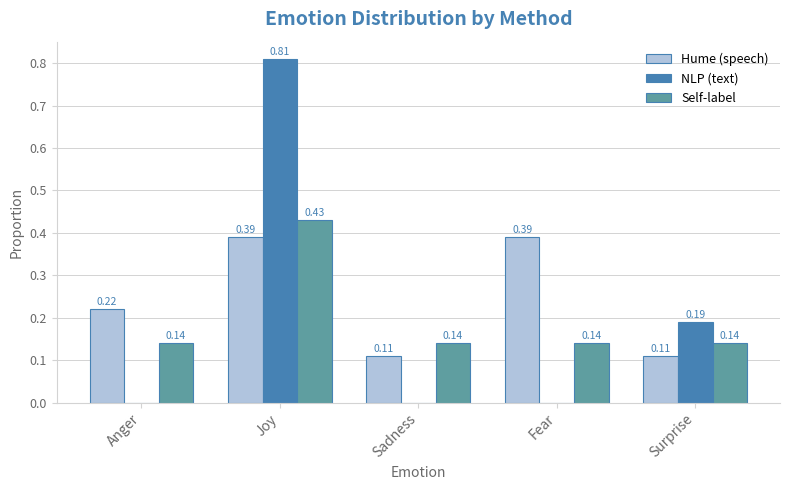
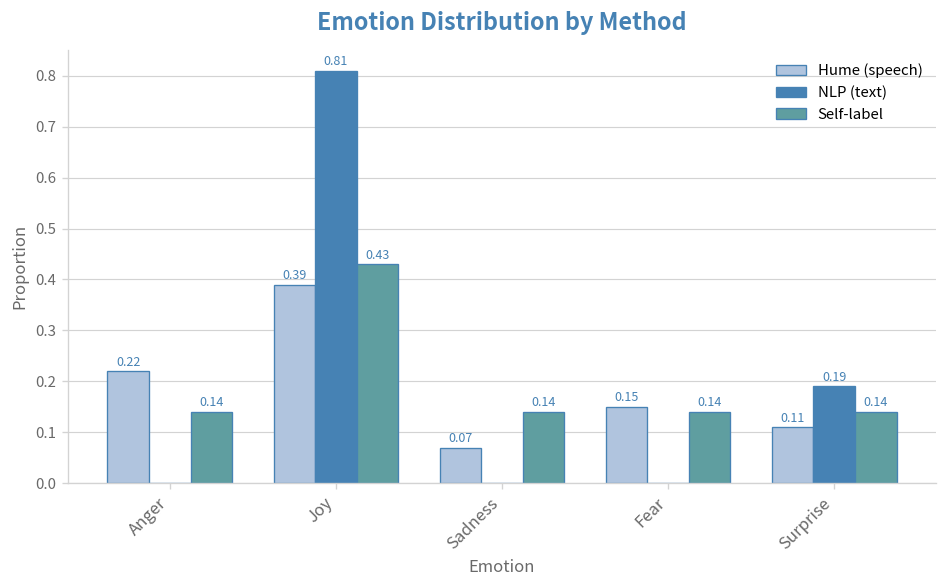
Hume (speech), Sadness: 0.11 -> 0.07
Hume (speech), Fear: 0.39 -> 0.15
